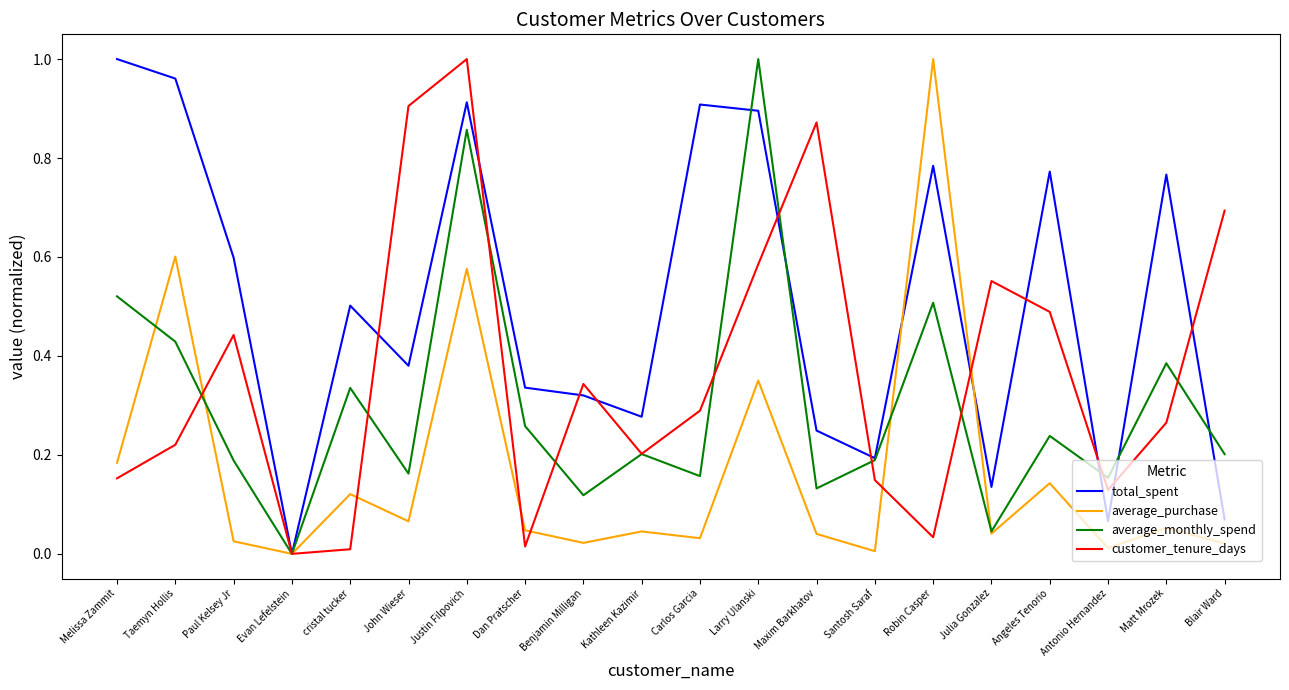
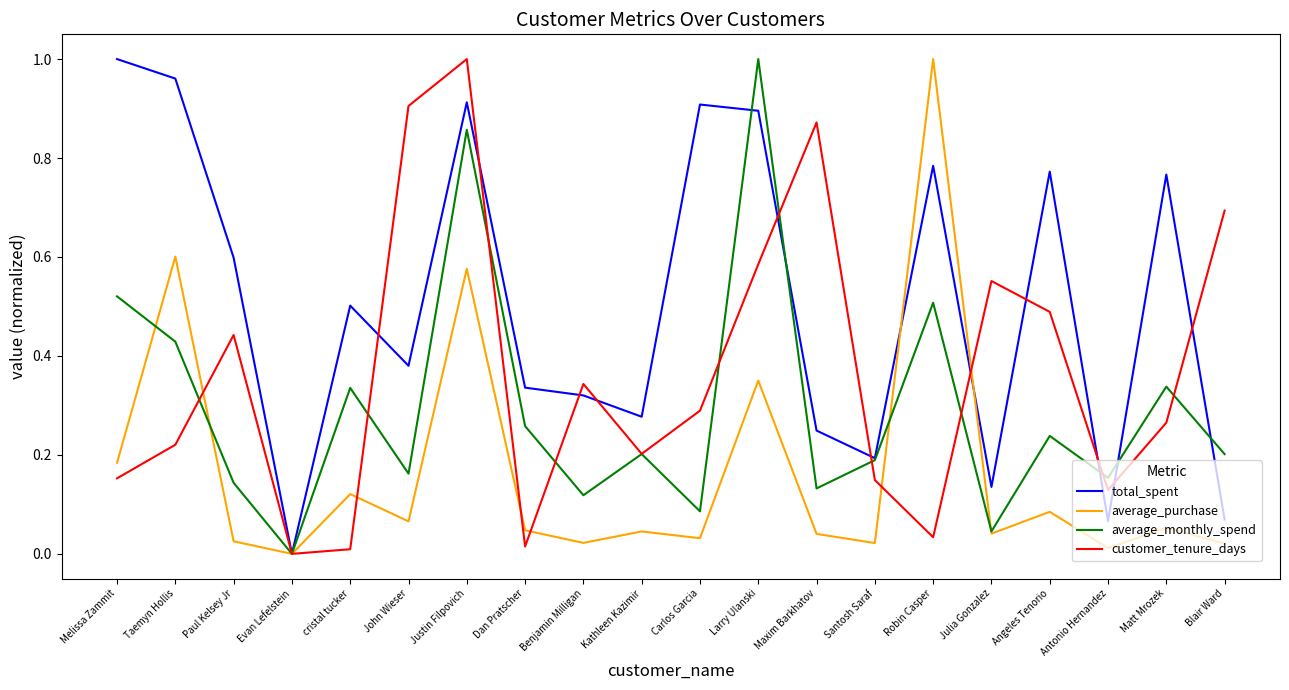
average_monthly_spend, Paul Kelsey Jr: 0.19 -> 0.14
average_monthly_spend, Carlos Garcia: 0.16 -> 0.09
average_purchase, Santosh Saraf: 0.01 -> 0.02
average_purchase, Angeles Tenorio: 0.14 -> 0.09
average_monthly_spend, Matt Mrozek: 0.39 -> 0.34
